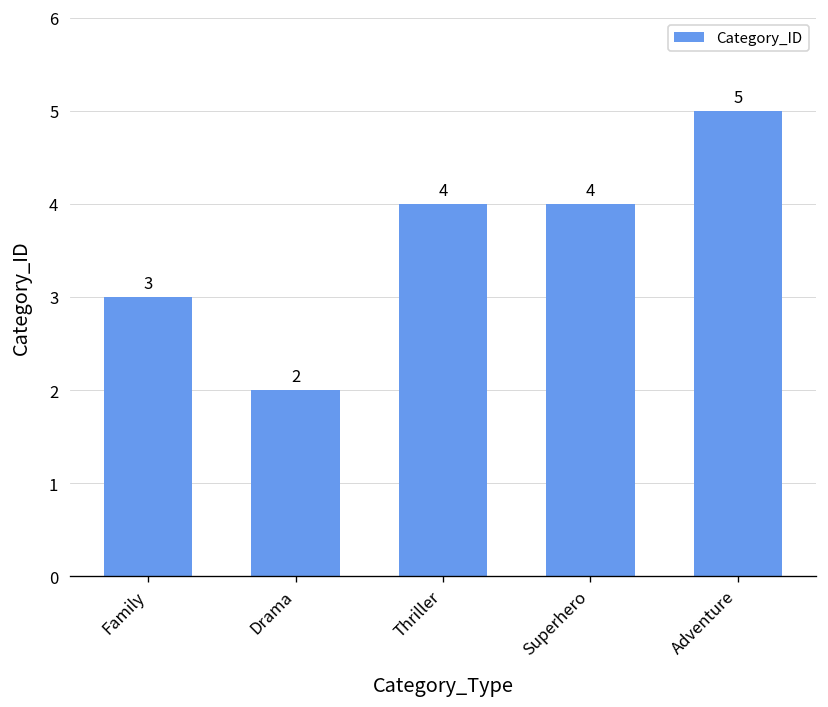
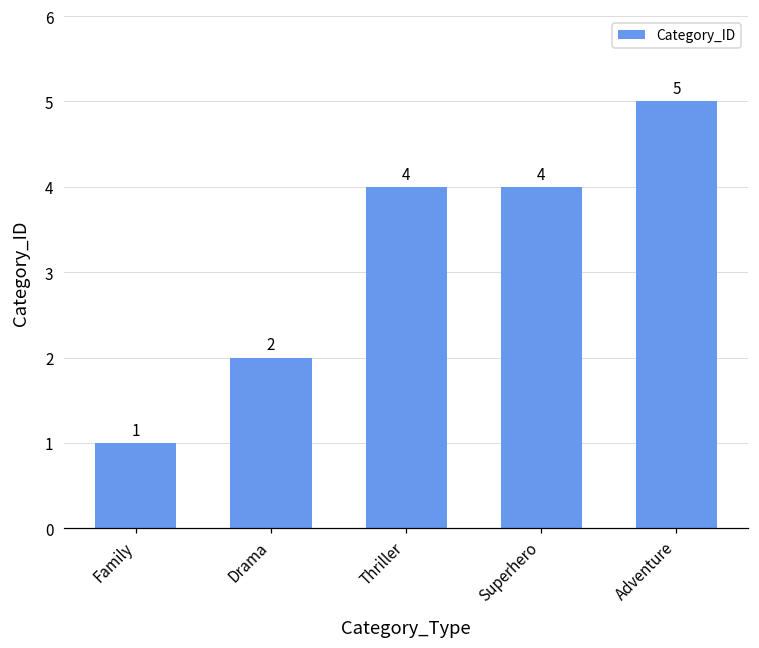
Family: 3 -> 1
